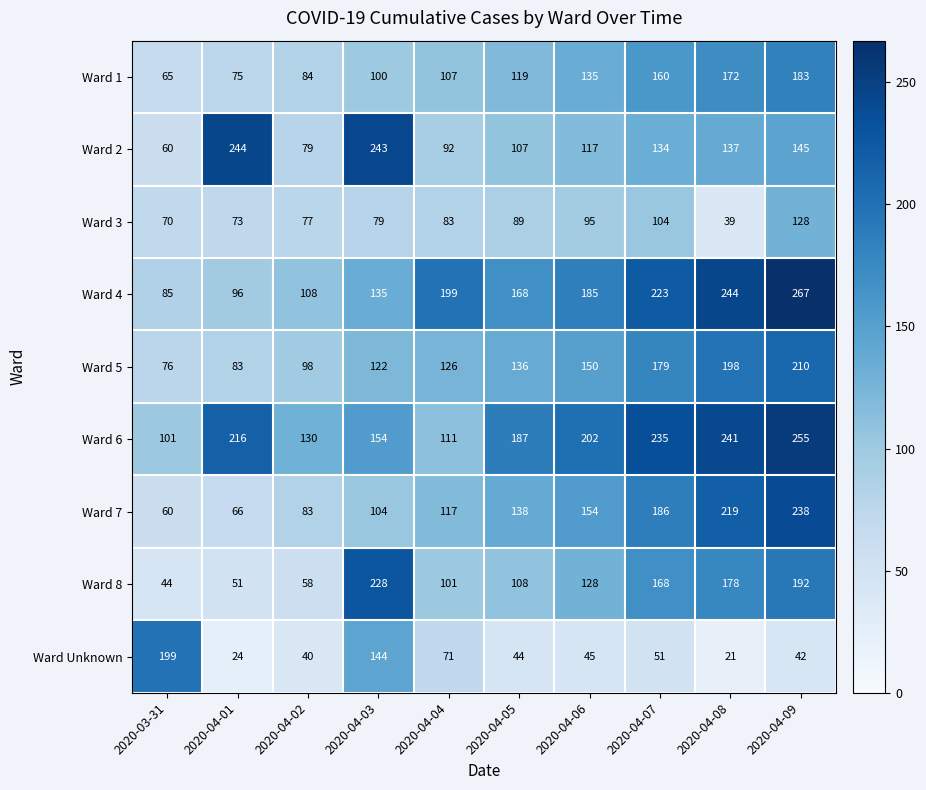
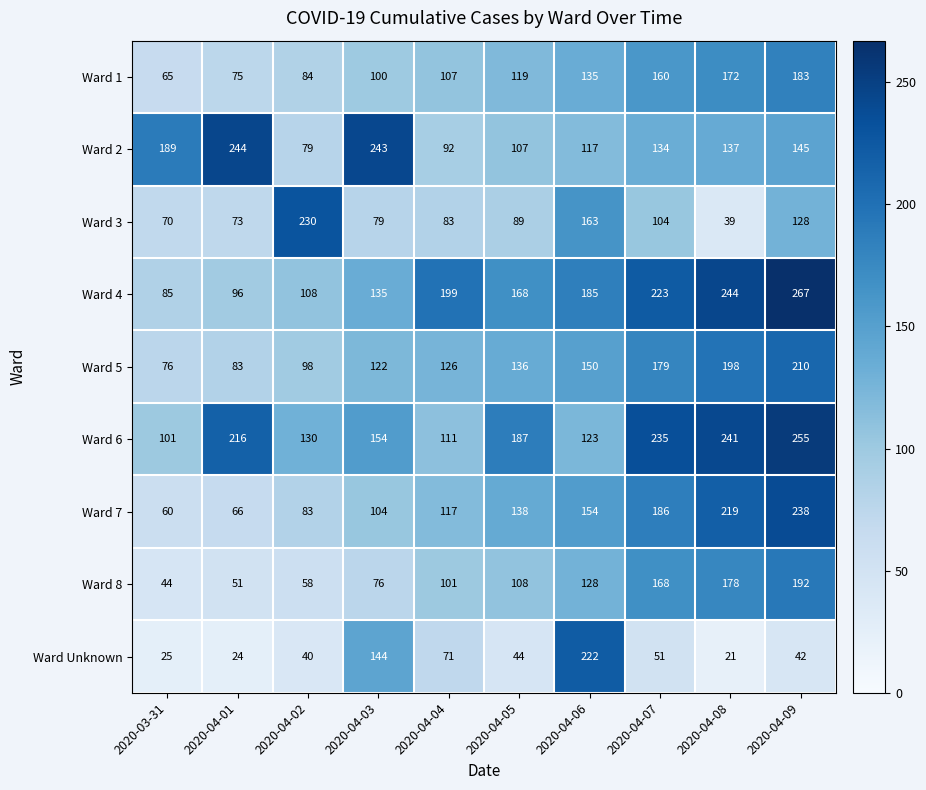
Ward 2, 2020-03-31: 60 -> 189
Ward 3, 2020-04-02: 77 -> 230
Ward 3, 2020-04-06: 95 -> 163
Ward 6, 2020-04-06: 202 -> 123
Ward 8, 2020-04-03: 228 -> 76
Ward Unknown, 2020-03-31: 199 -> 25
Ward Unknown, 2020-04-06: 45 -> 222
